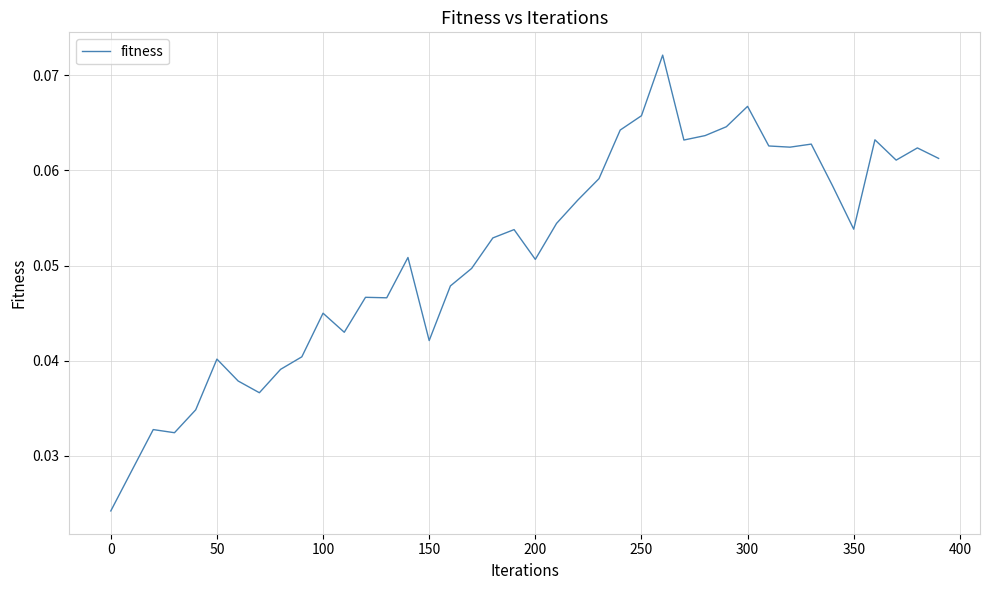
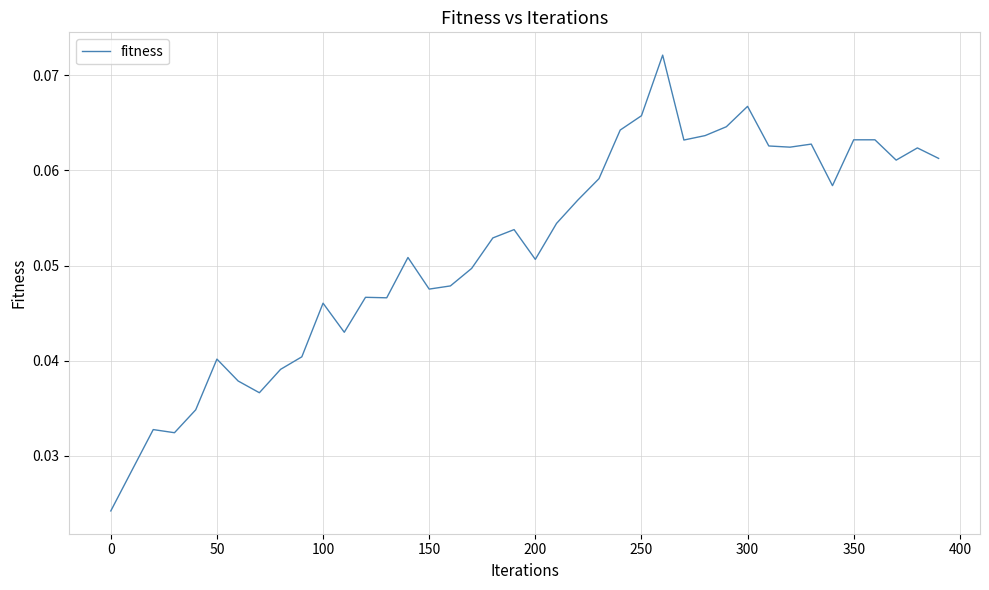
100: 0.045 -> 0.046
150: 0.042 -> 0.048
350: 0.054 -> 0.063
